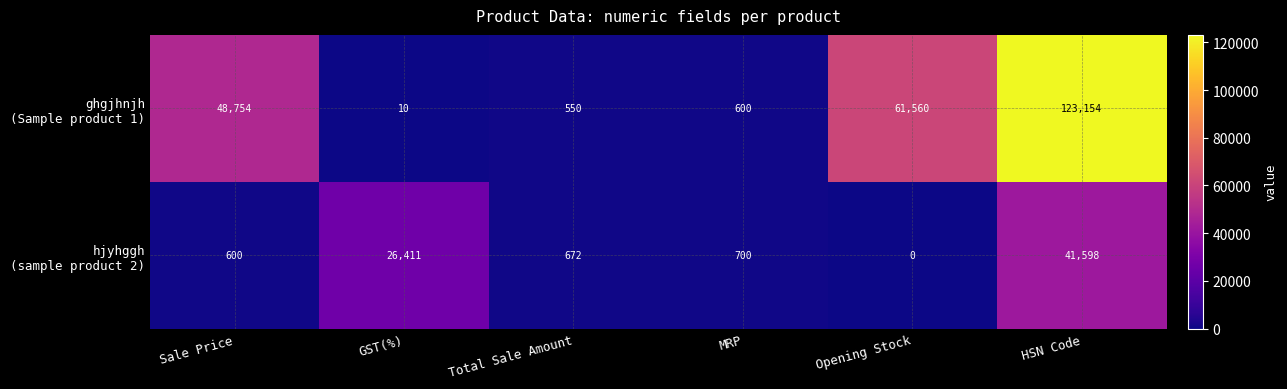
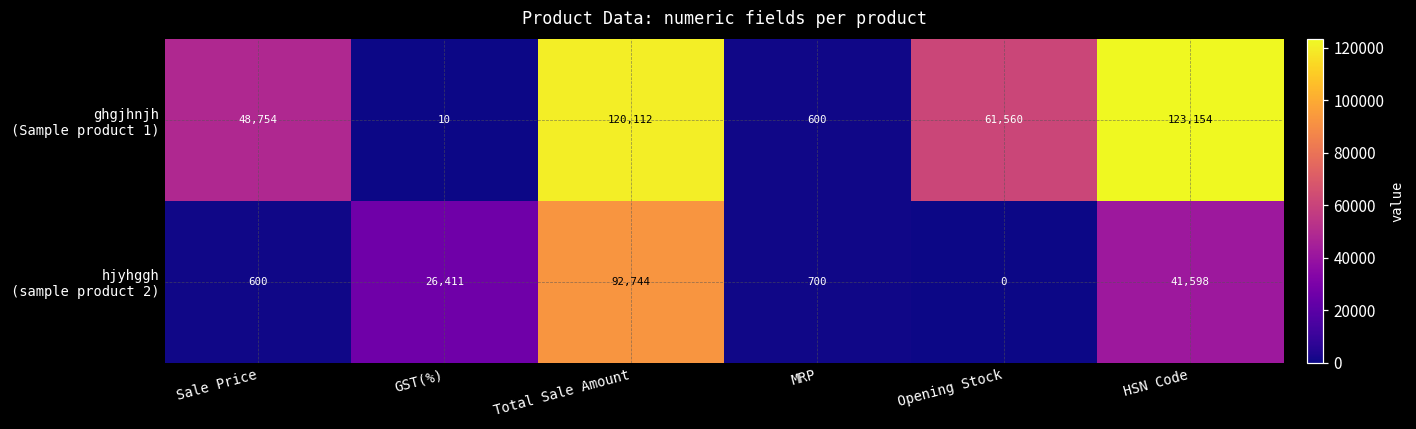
ghgjhnjh (Sample product 1), Total Sale Amount: 550 -> 120,112
hjyhggh (sample product 2), Total Sale Amount: 672 -> 92,744
